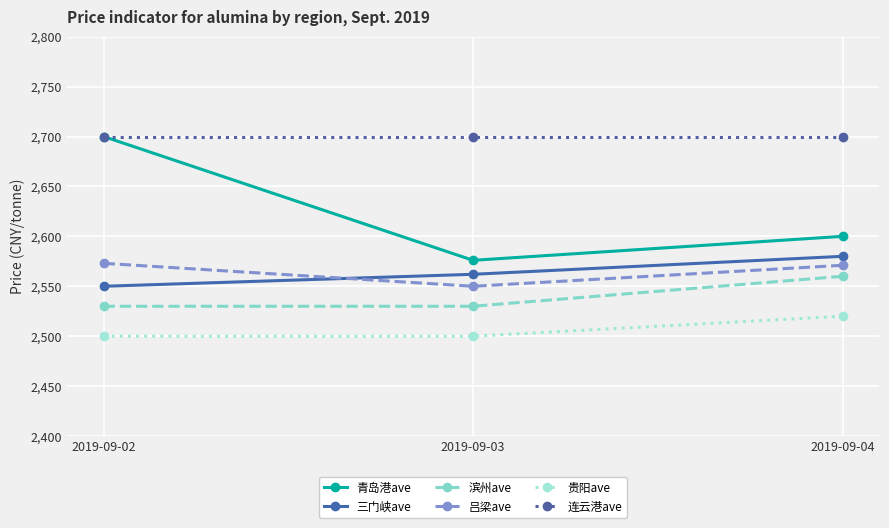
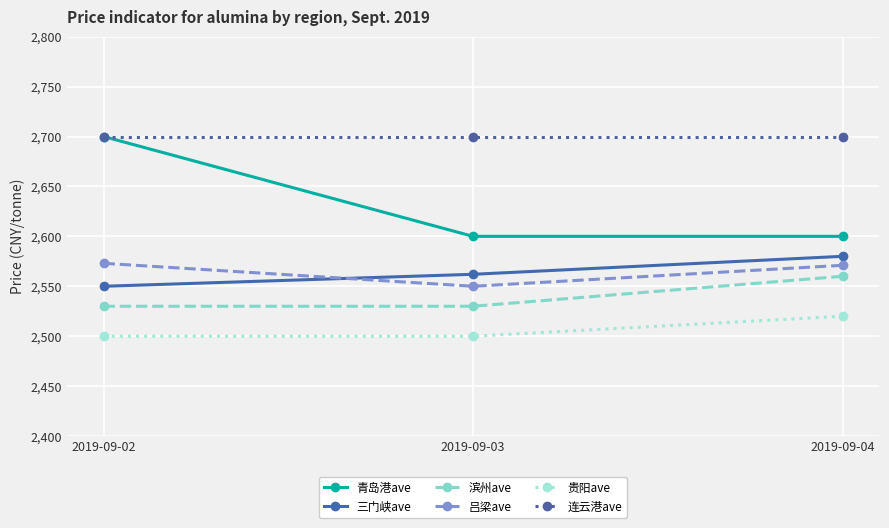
青岛港ave, 2019-09-03: 2,580 -> 2,600
